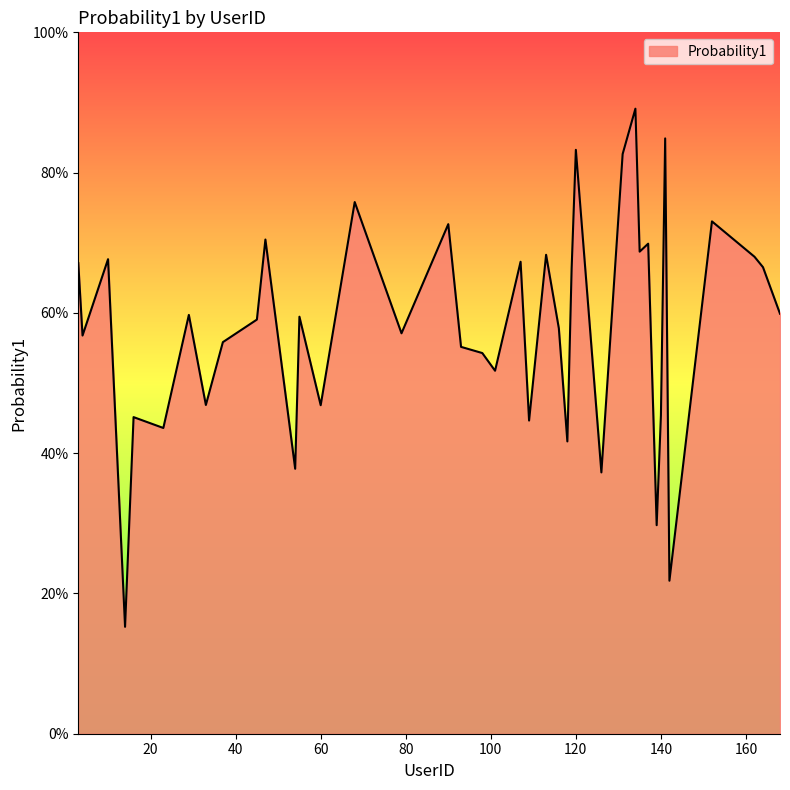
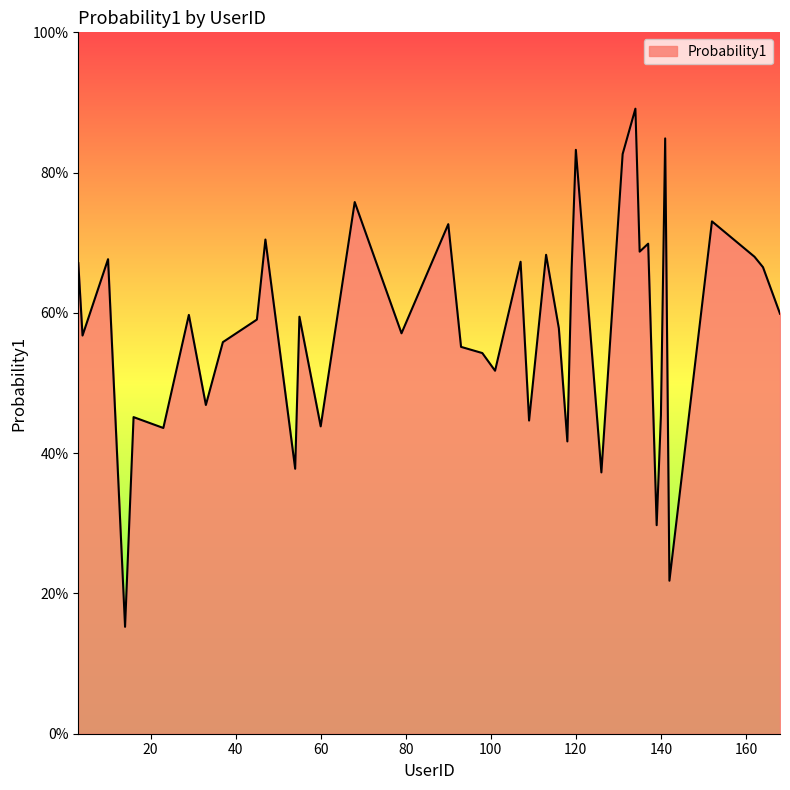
60: 47% -> 44%
